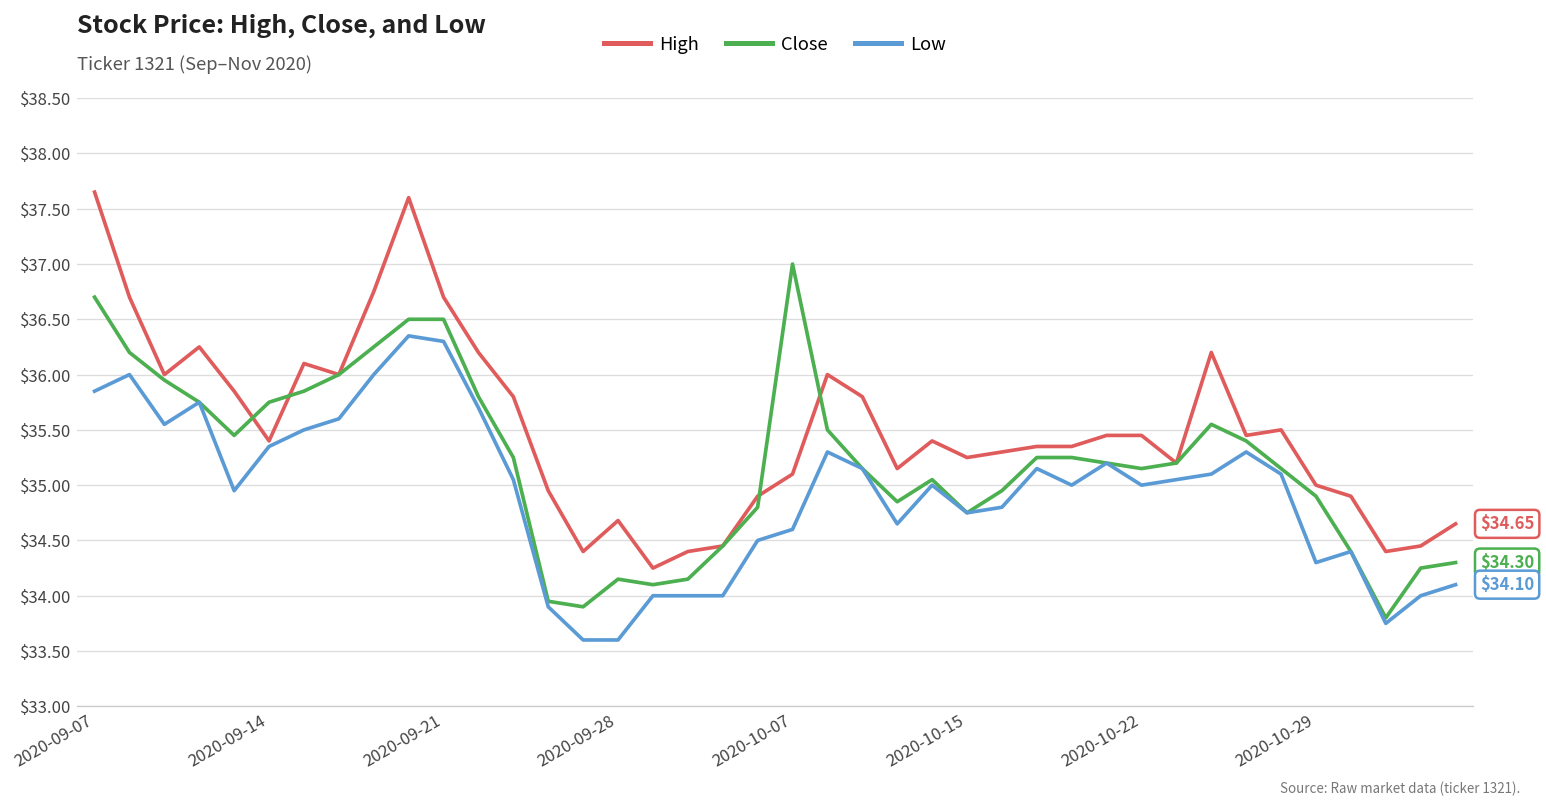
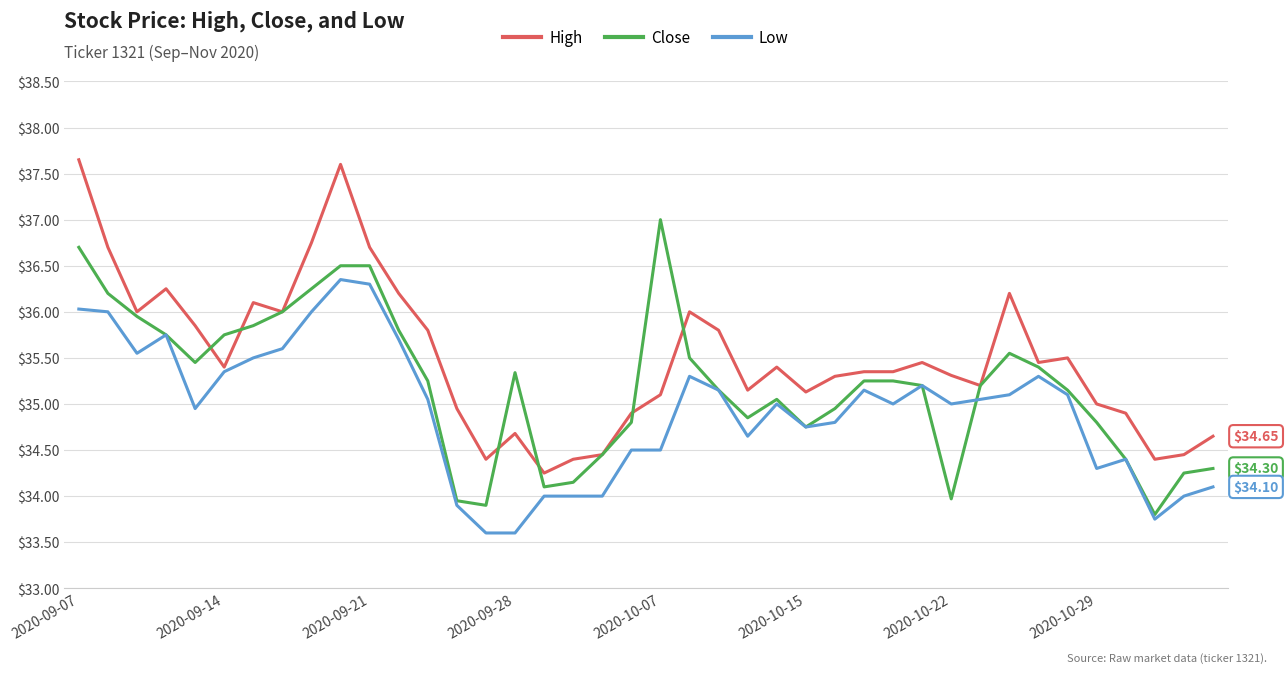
Low, 2020-09-07: $35.9 -> $36.0
Close, 2020-09-28: $34.2 -> $35.3
Low, 2020-10-07: $34.6 -> $34.5
High, 2020-10-15: $35.3 -> $35.1
High, 2020-10-22: $35.5 -> $35.3
Close, 2020-10-22: $35.2 -> $34.0
Close, 2020-10-29: $34.9 -> $34.8
